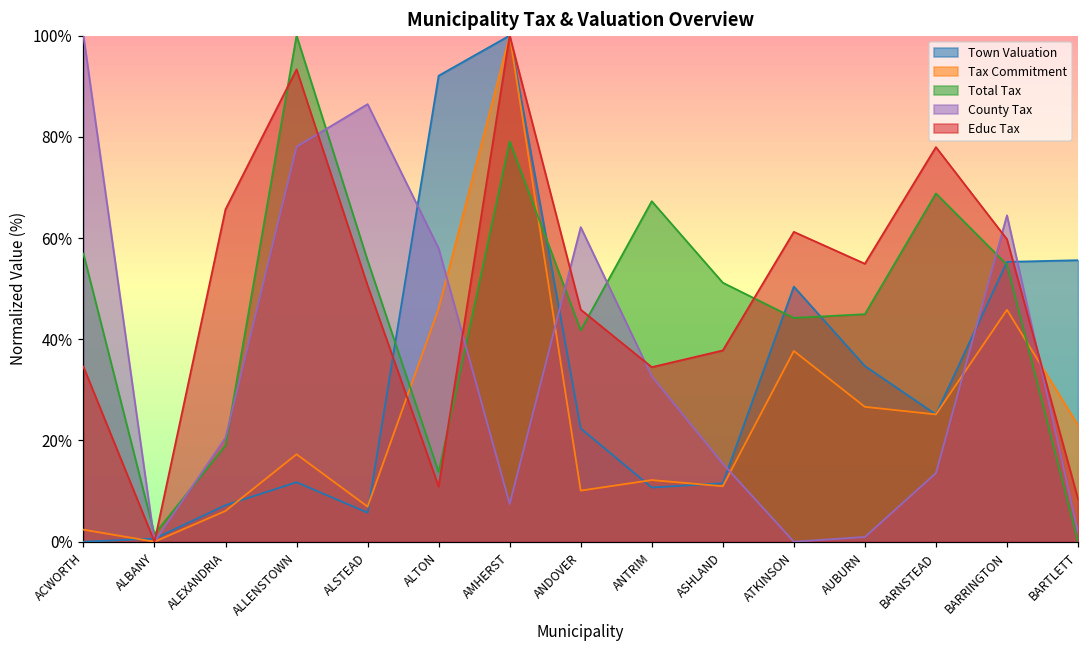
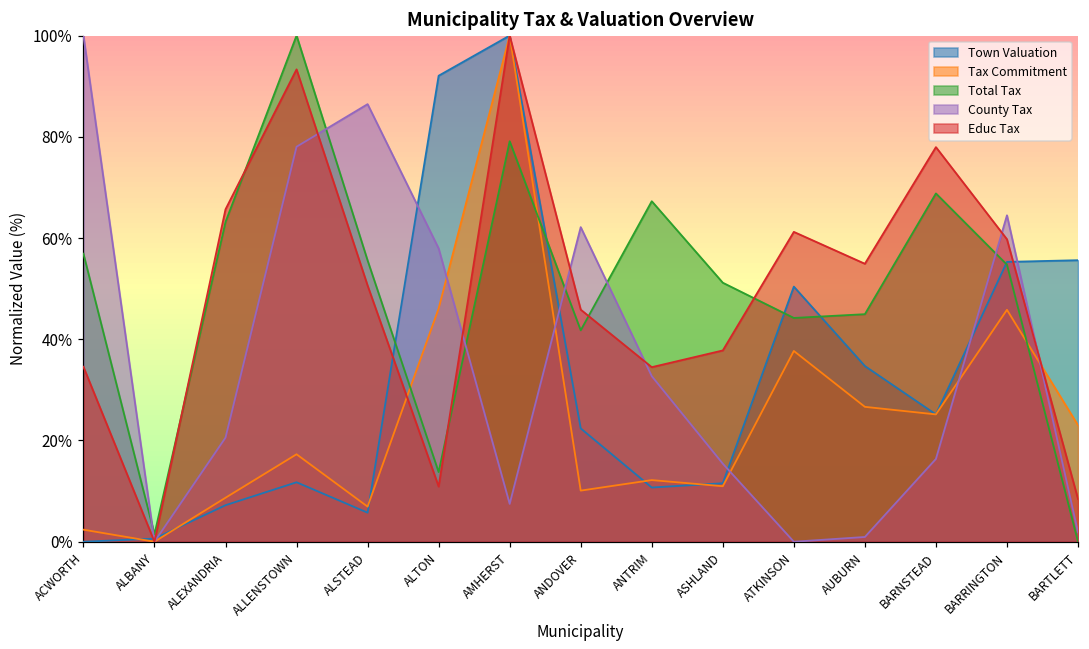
Tax Commitment, ALEXANDRIA: 6% -> 9%
Total Tax, ALEXANDRIA: 19% -> 63%
County Tax, BARNSTEAD: 14% -> 16%
